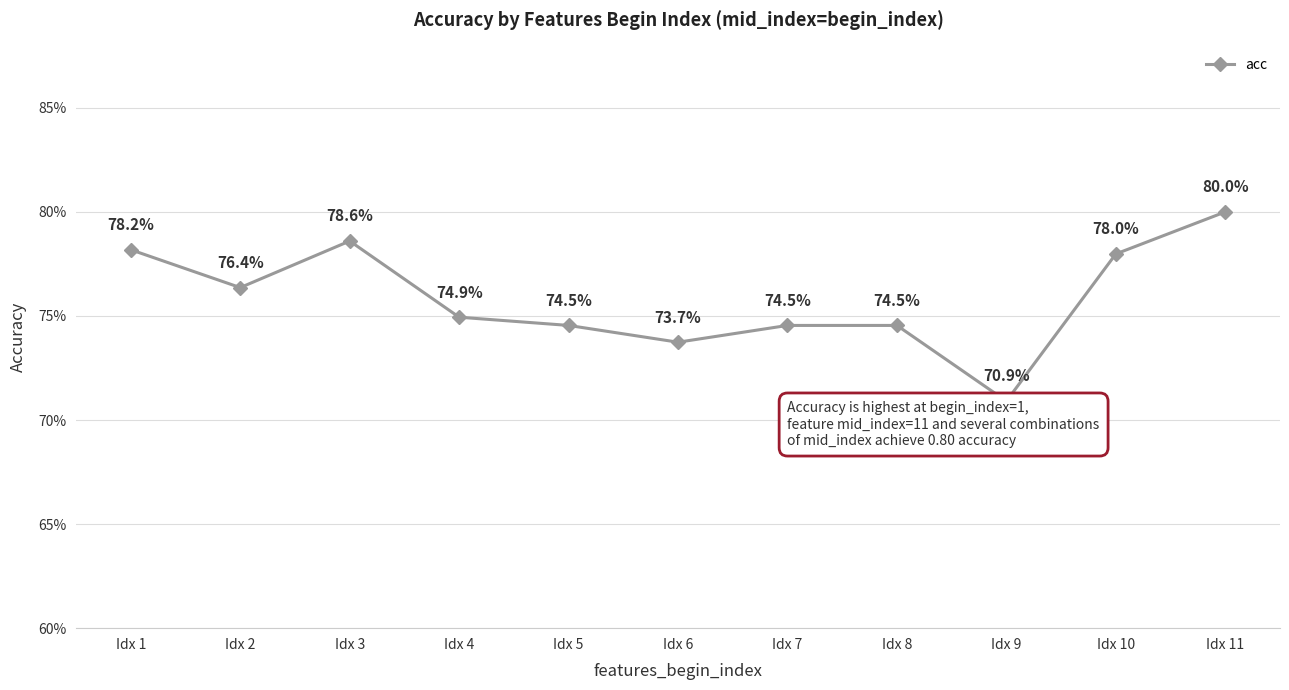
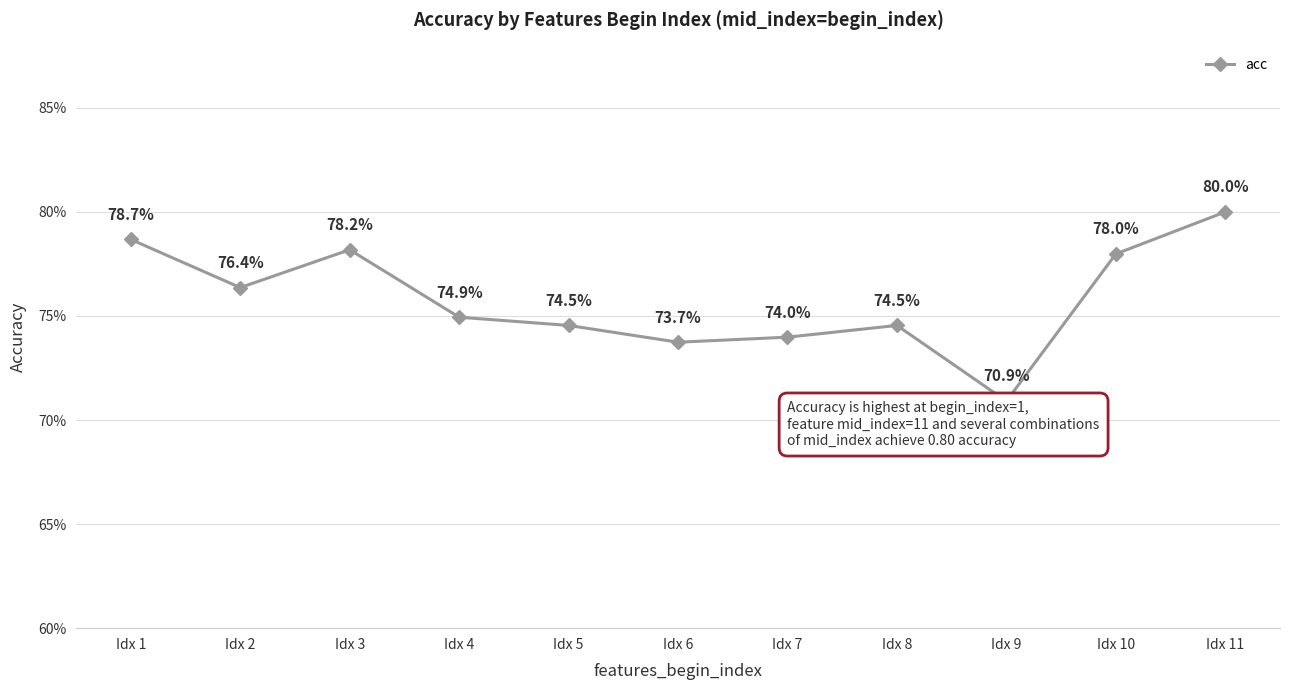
Idx 1: 78.2% -> 78.7%
Idx 3: 78.6% -> 78.2%
Idx 7: 74.5% -> 74.0%
